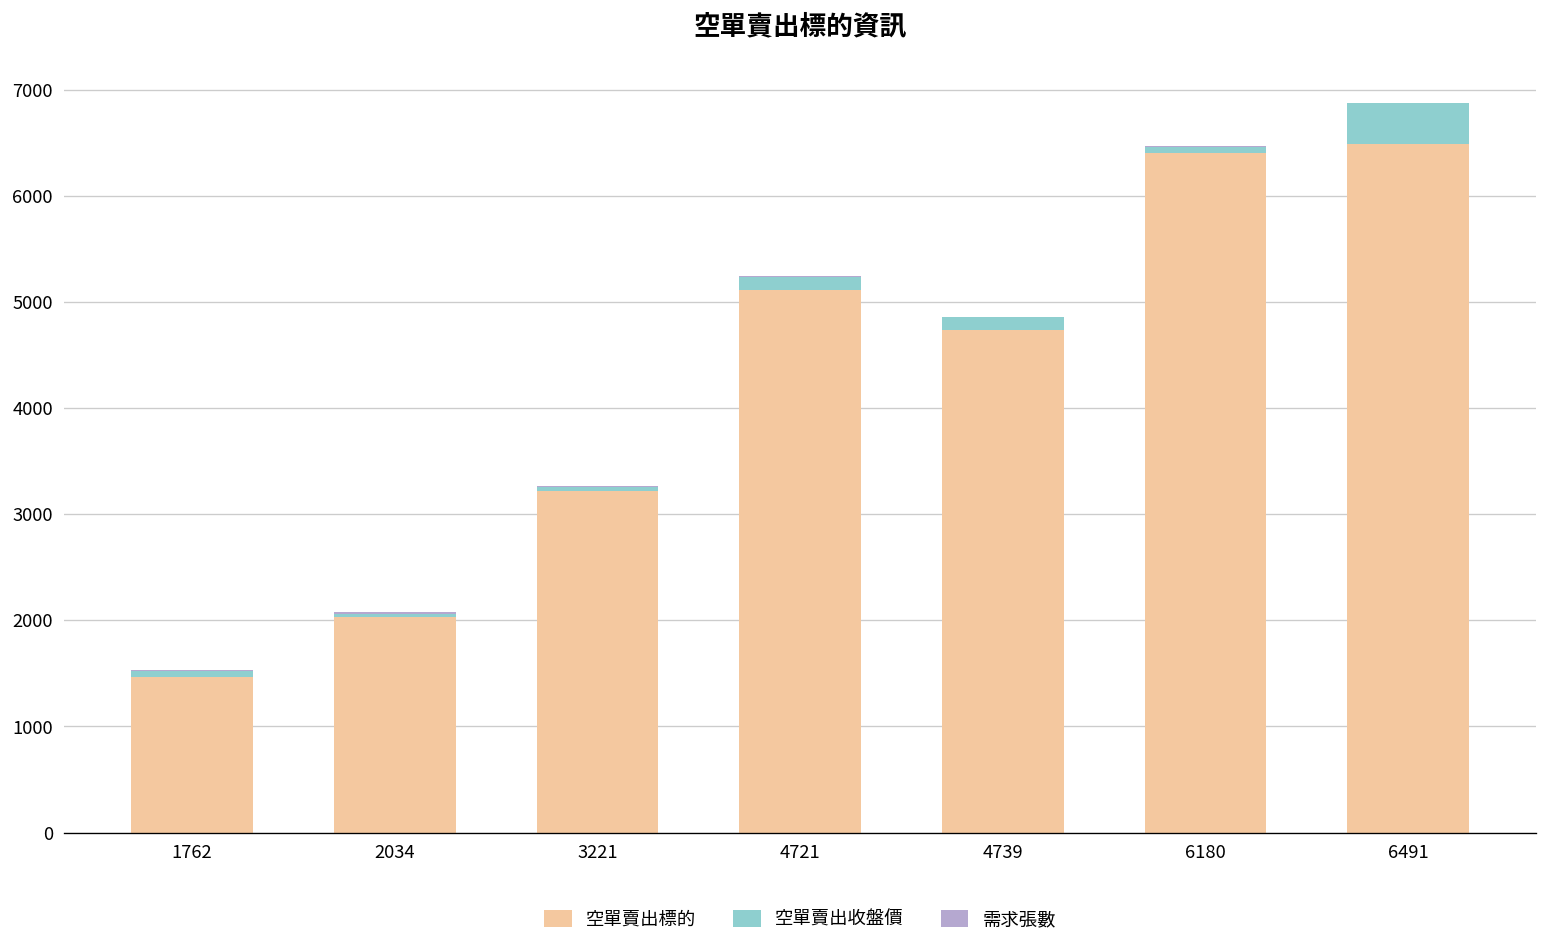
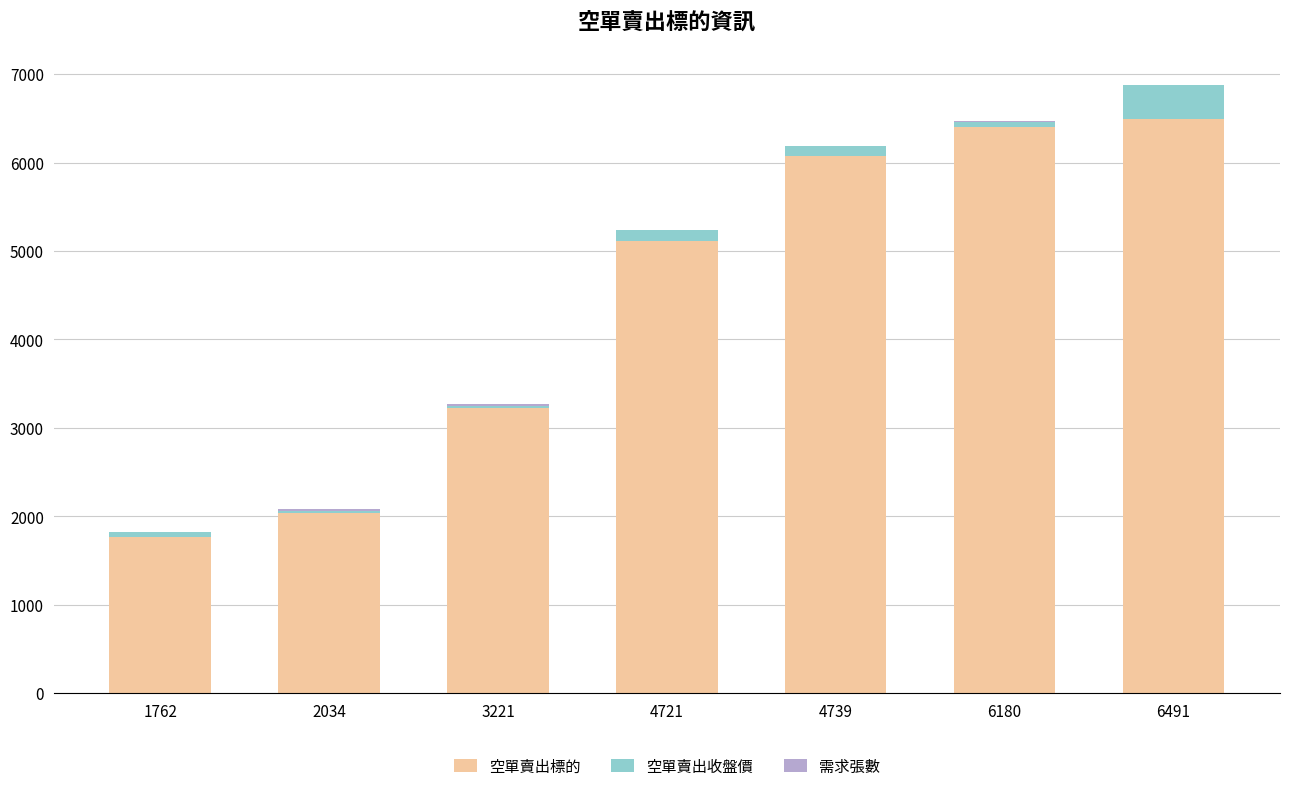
空單賣出標的, 1762: 1500 -> 1800
空單賣出標的, 4739: 4700 -> 6100
